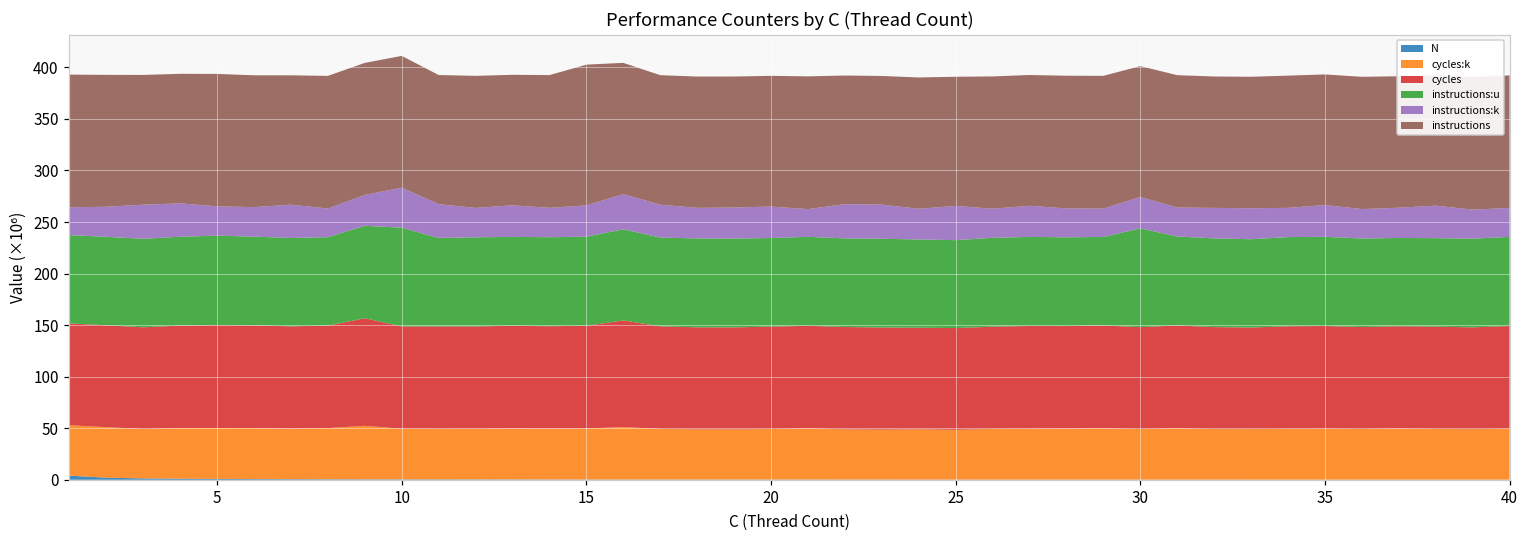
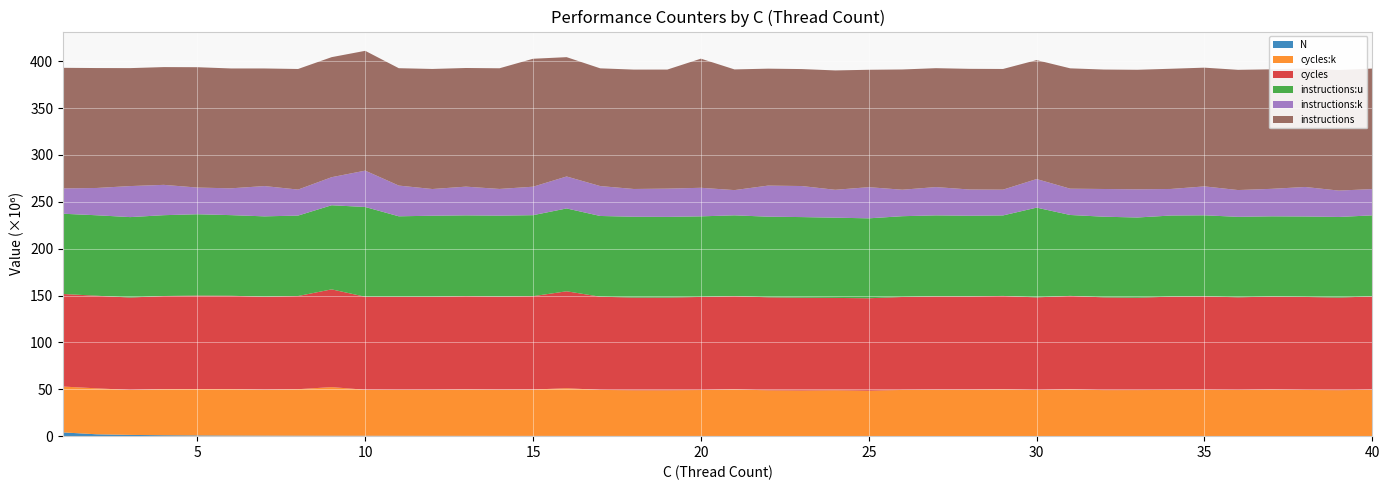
instructions, 20: 130 -> 140
